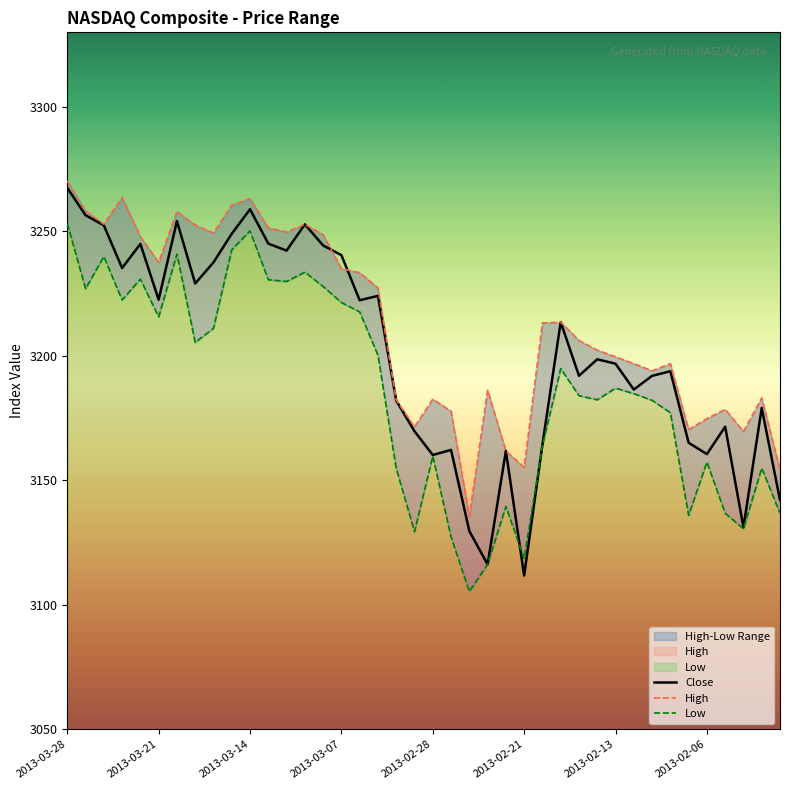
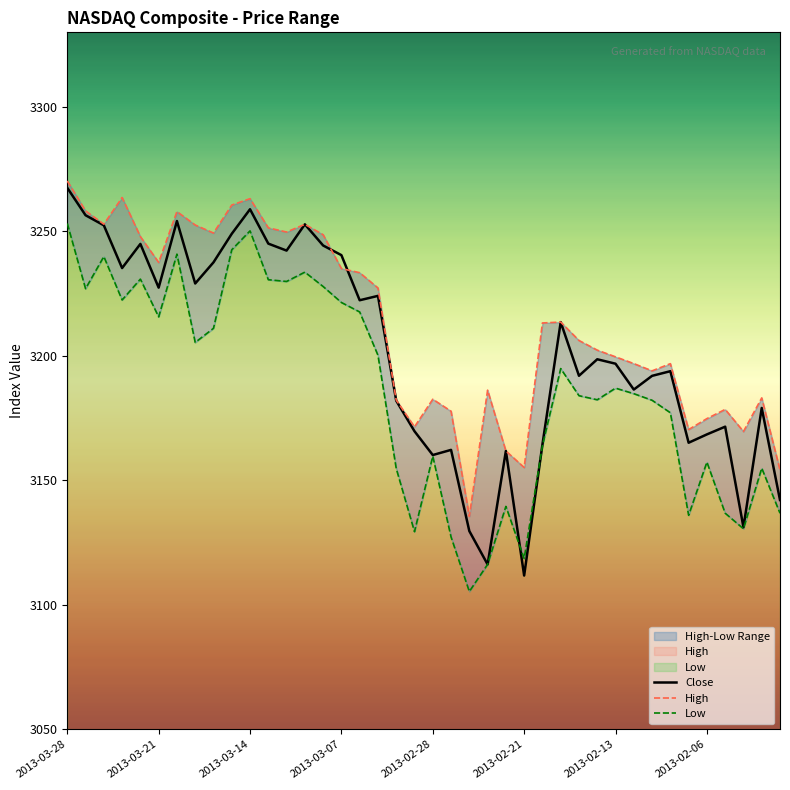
Close, 2013-03-21: 3223 -> 3227
Close, 2013-02-06: 3161 -> 3168
